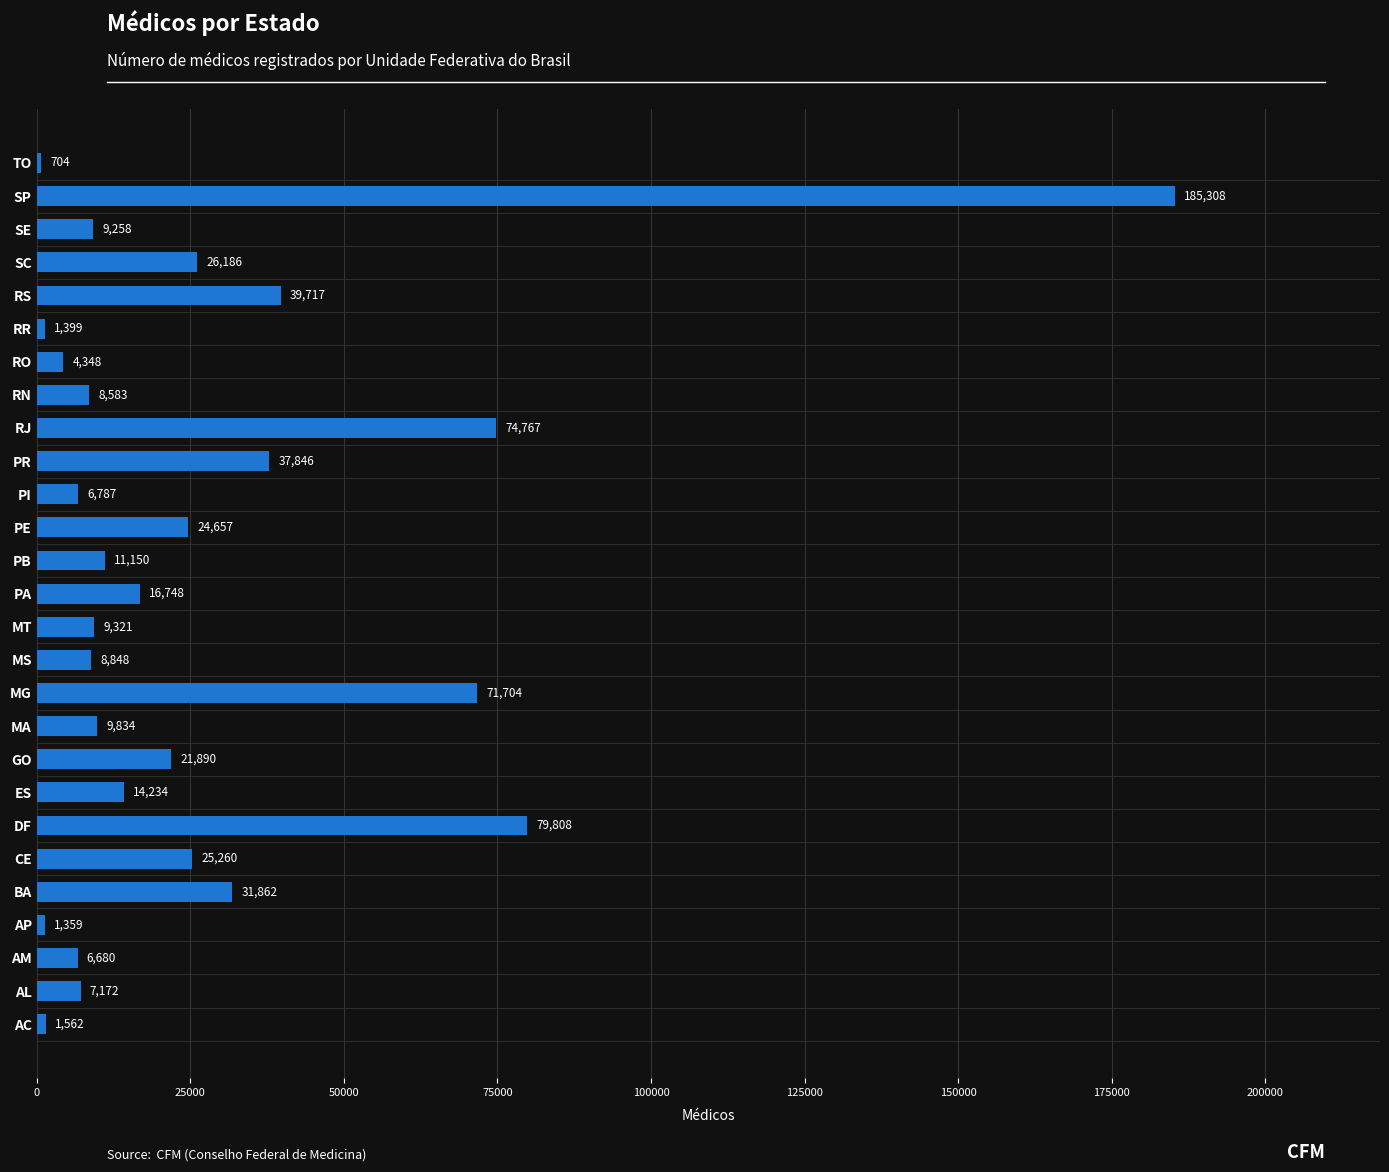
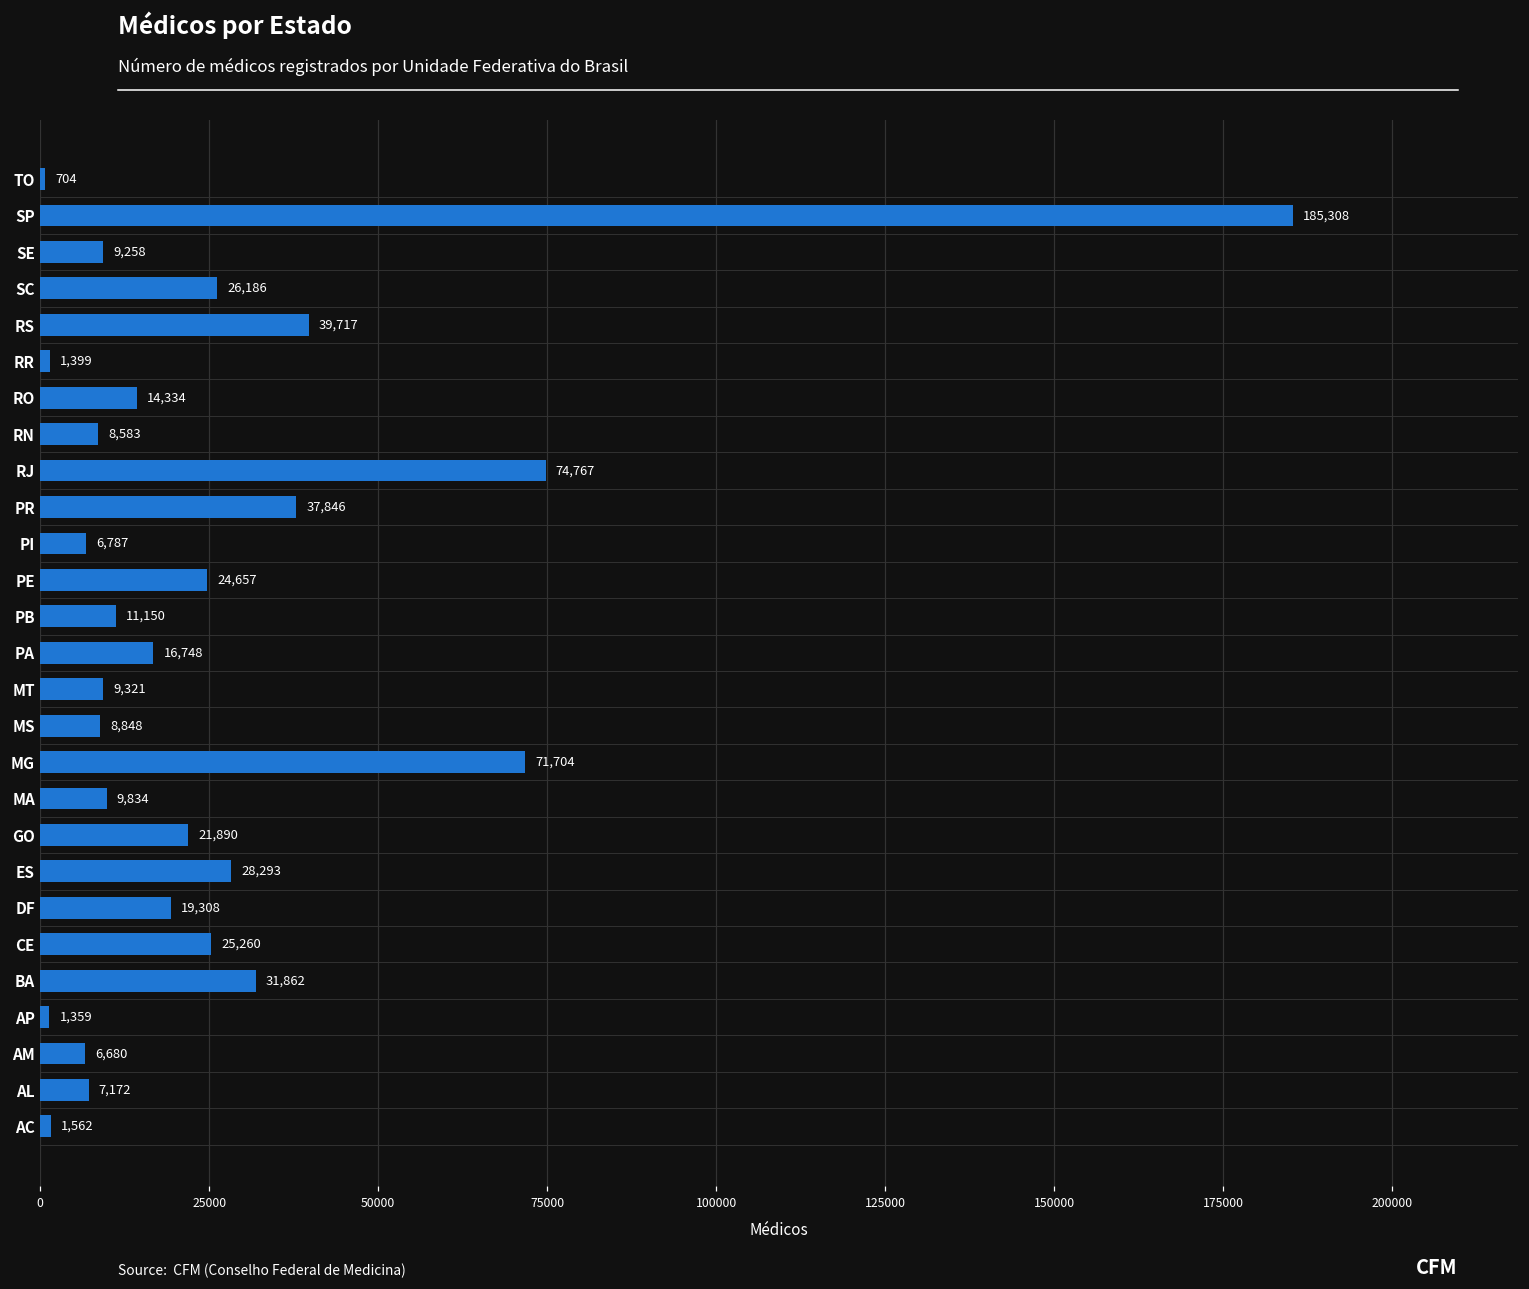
RO: 4,348 -> 14,334
ES: 14,234 -> 28,293
DF: 79,808 -> 19,308
